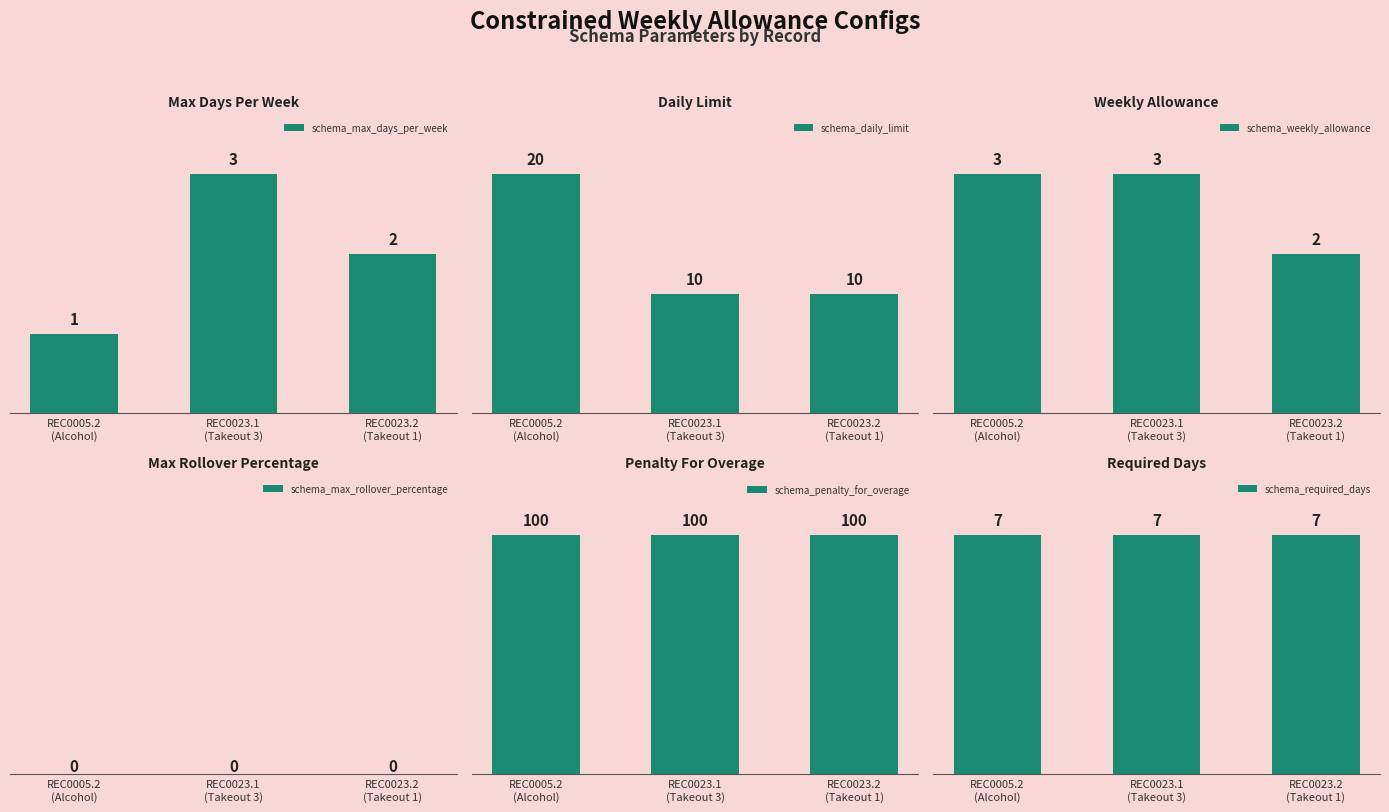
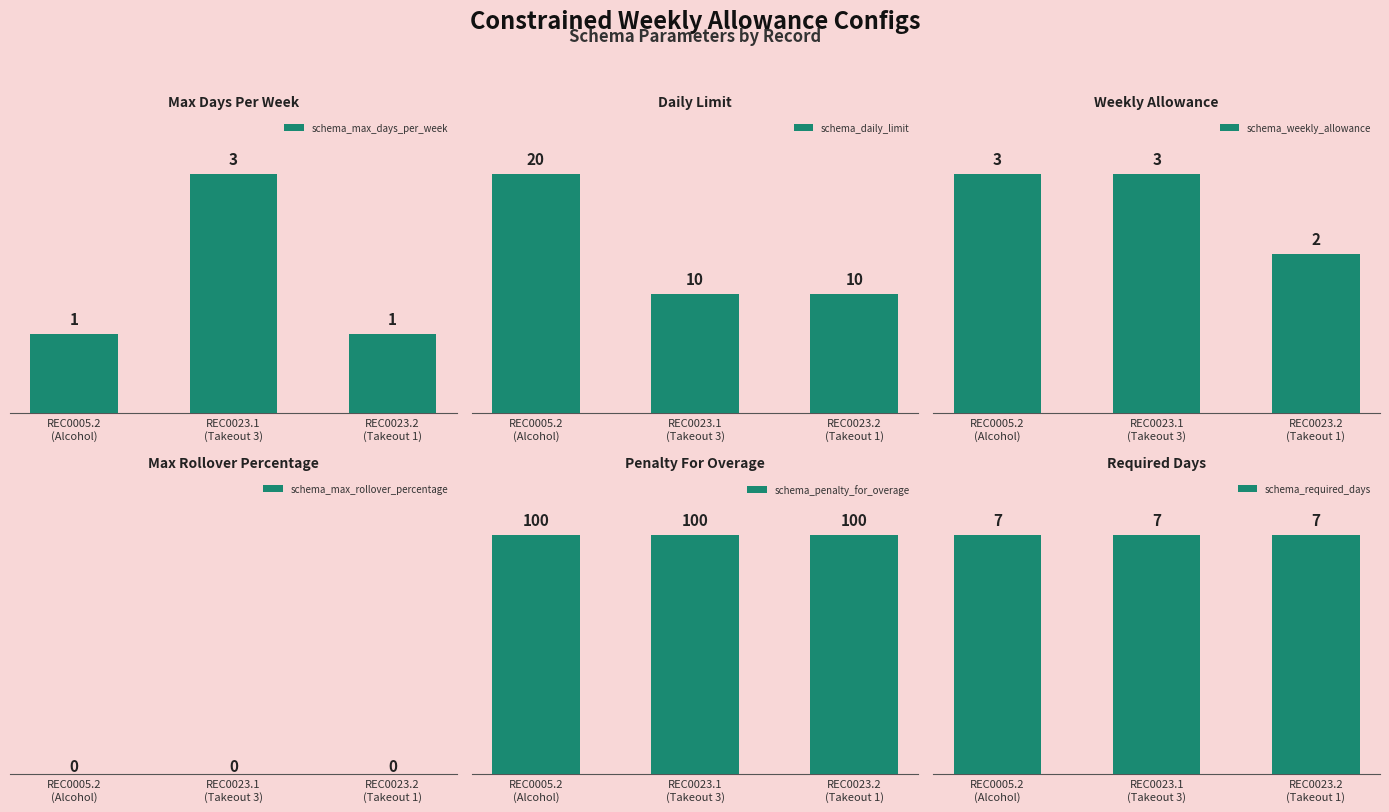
Max Days Per Week, REC0023.2 (Takeout 1): 2 -> 1
